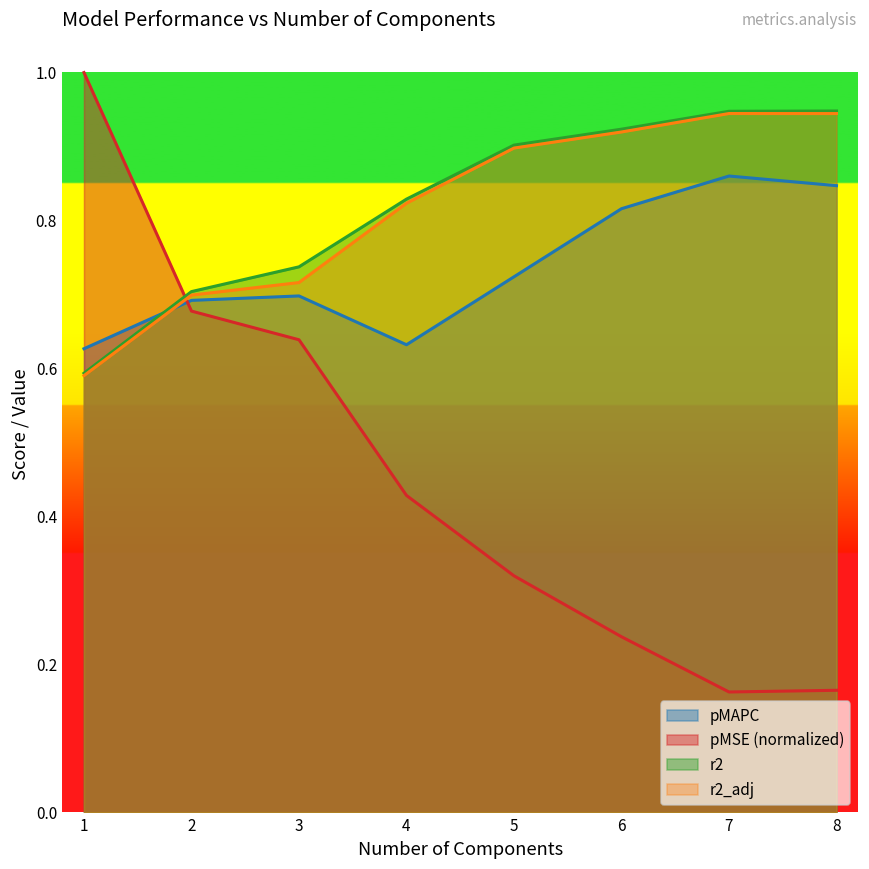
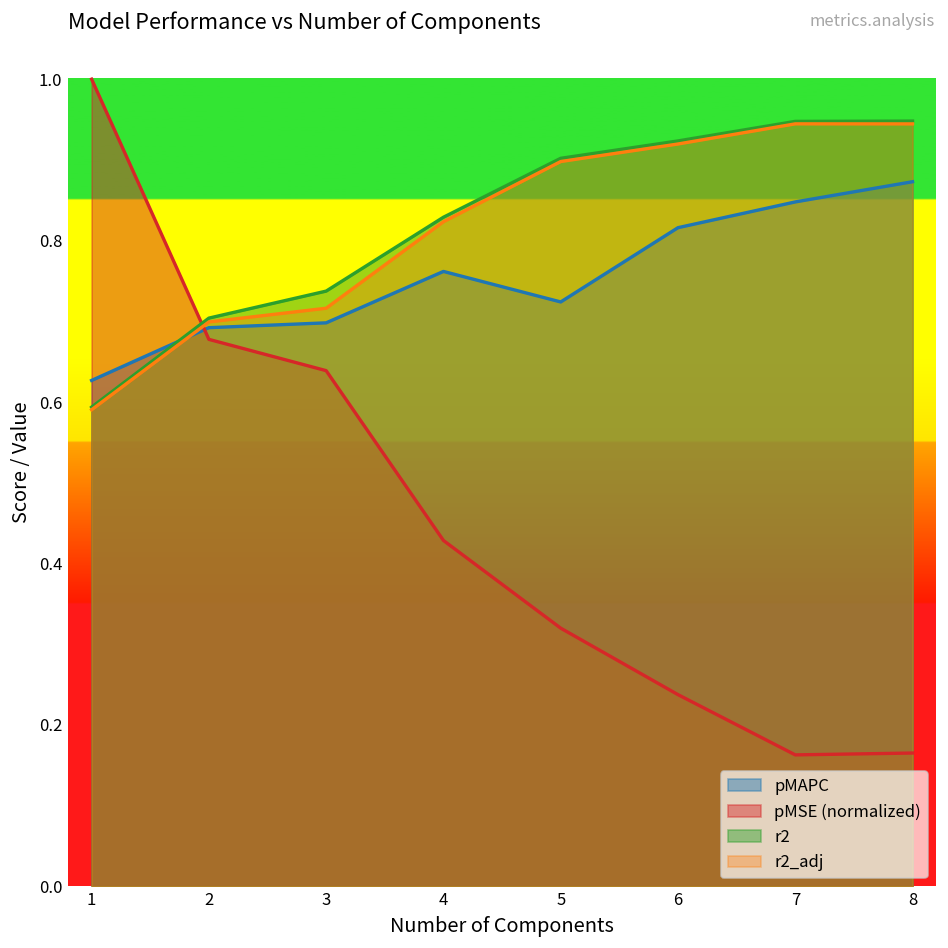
pMAPC, 4: 0.63 -> 0.76
pMAPC, 7: 0.86 -> 0.85
pMAPC, 8: 0.85 -> 0.87
